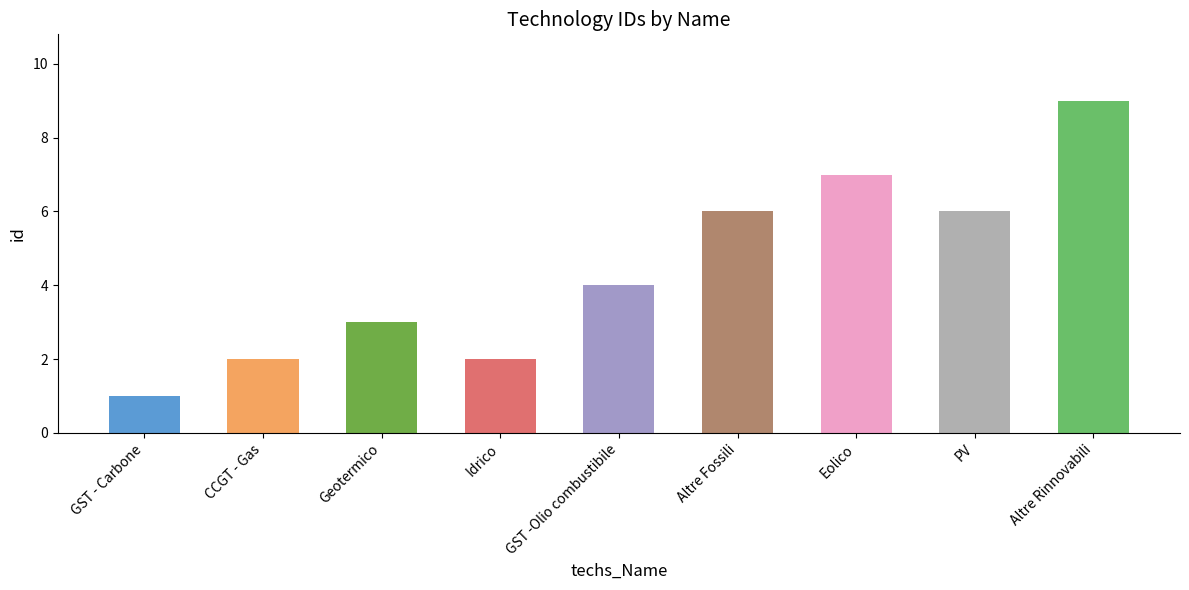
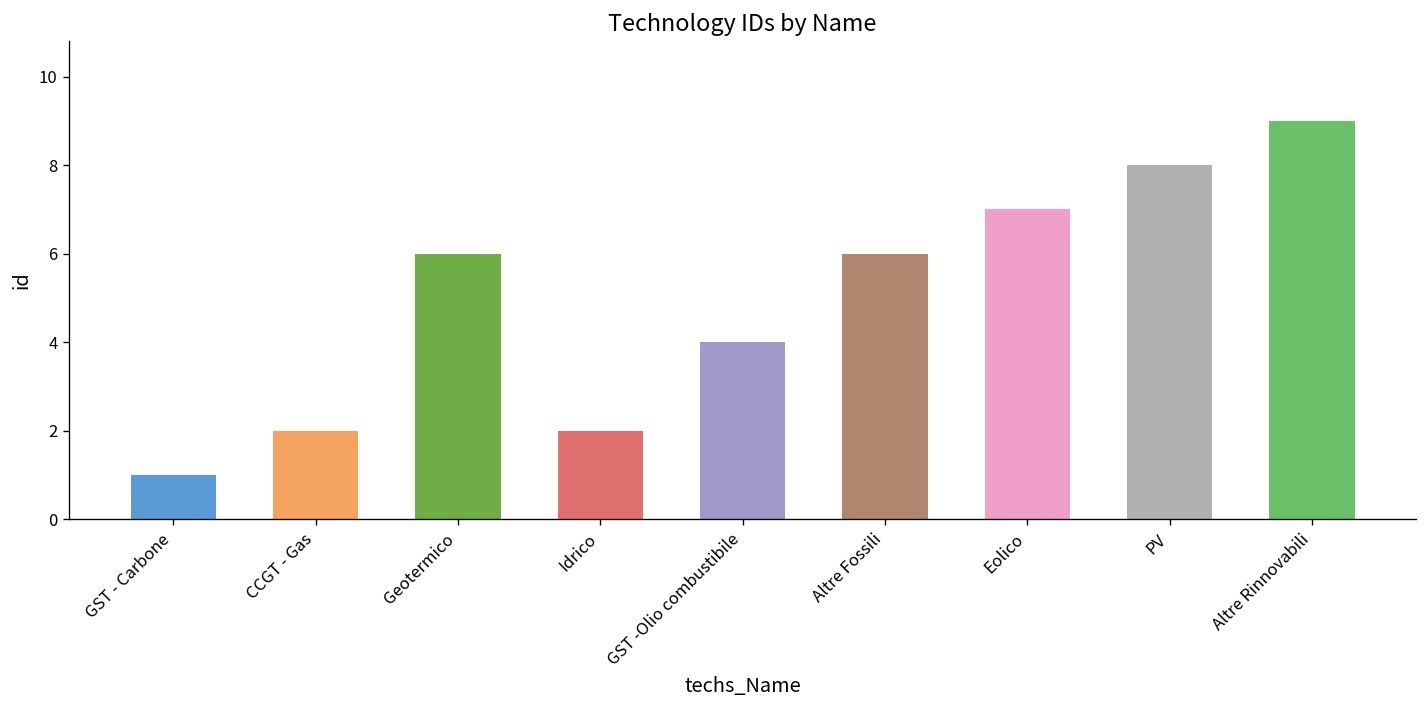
Geotermico: 3 -> 6
PV: 6 -> 8
